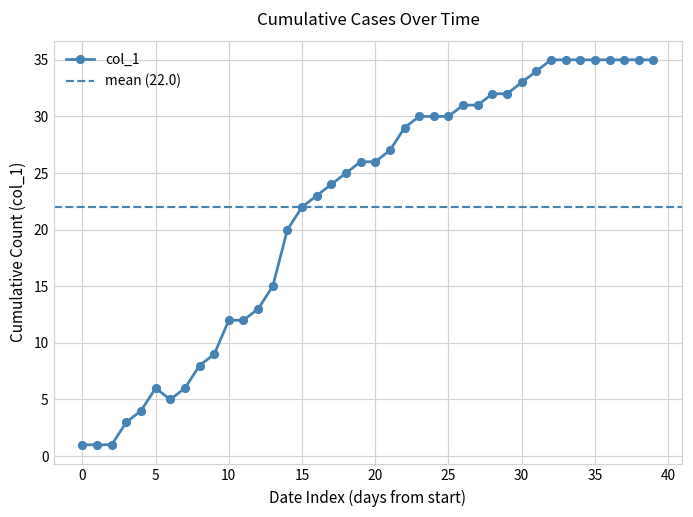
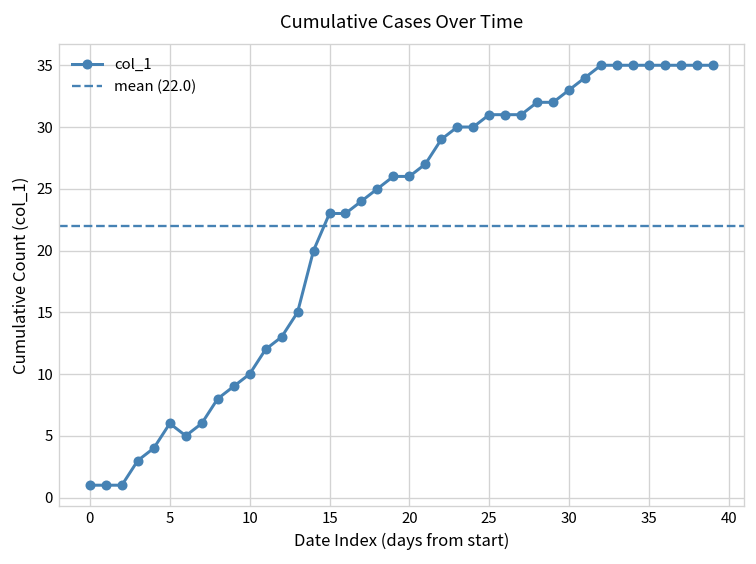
10: 12 -> 10
15: 22 -> 23
25: 30 -> 31
